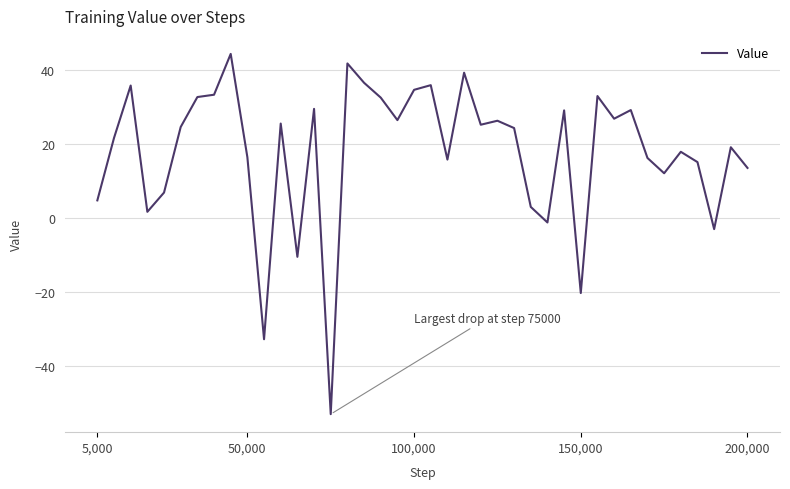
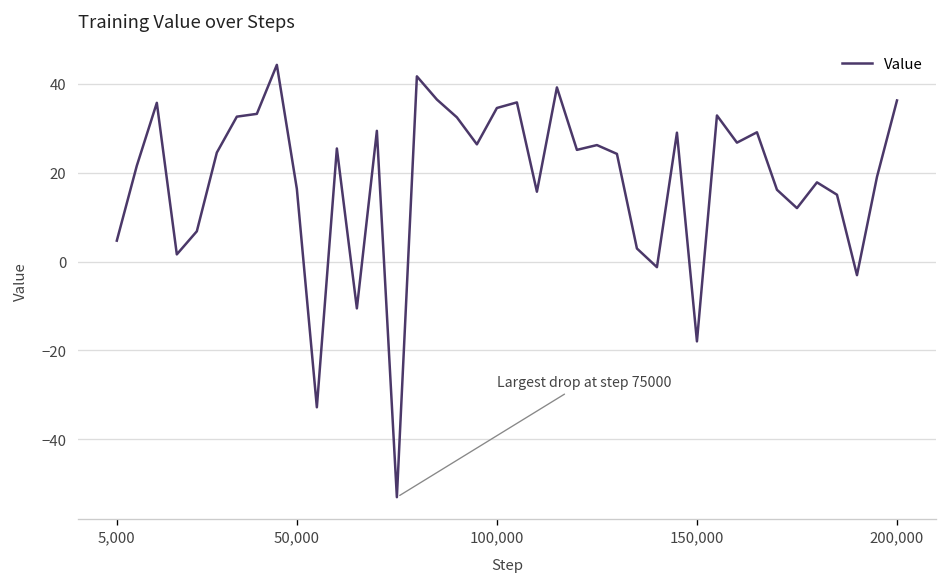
150,000: -20 -> -18
200,000: 13 -> 36
